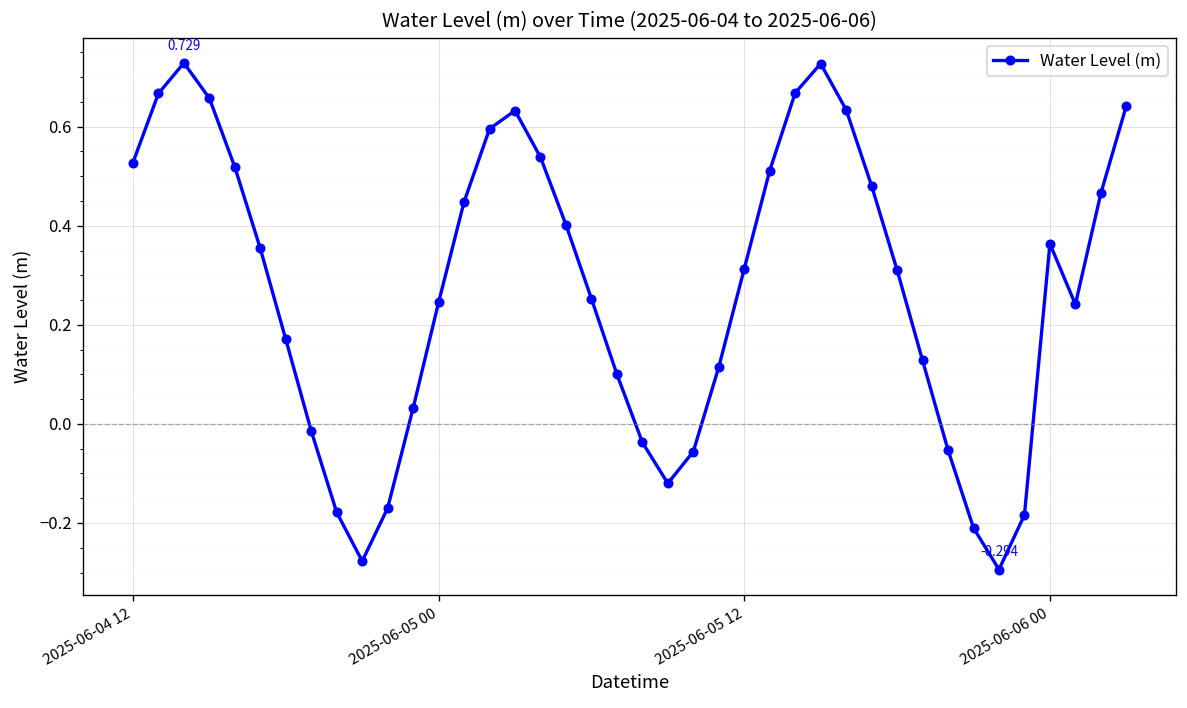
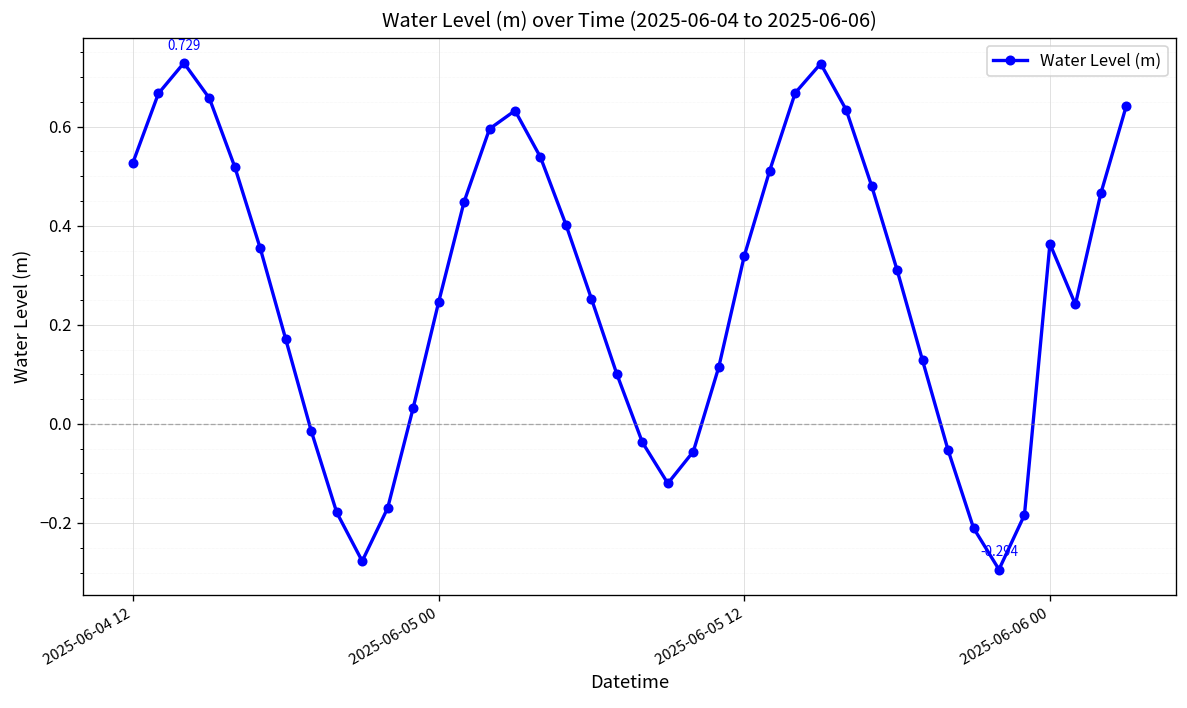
2025-06-05 12: 0.31 -> 0.34
